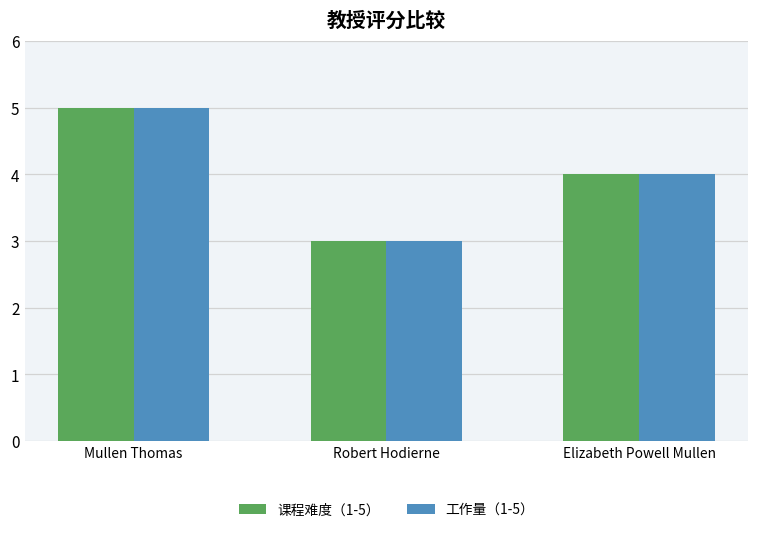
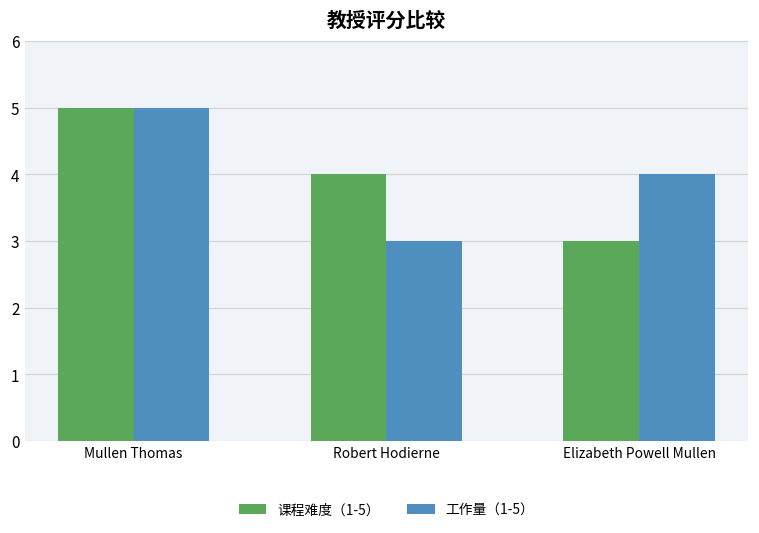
课程难度（1-5）, Robert Hodierne: 3 -> 4
课程难度（1-5）, Elizabeth Powell Mullen: 4 -> 3
